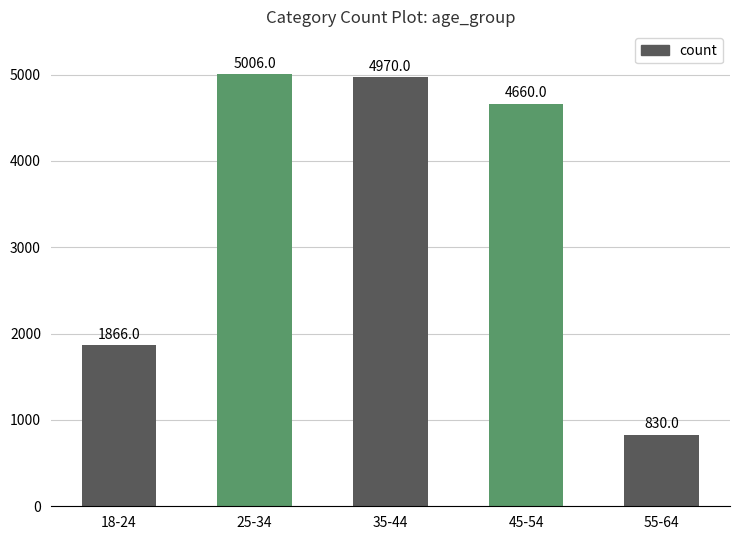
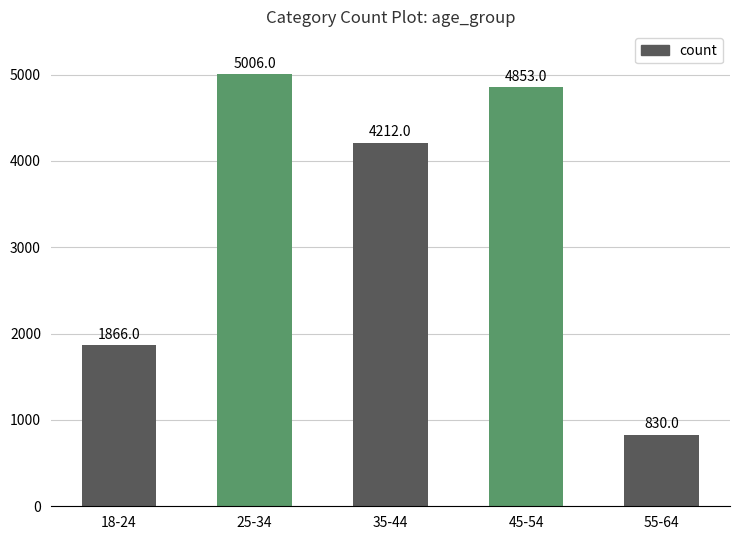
35-44: 4970.0 -> 4212.0
45-54: 4660.0 -> 4853.0
